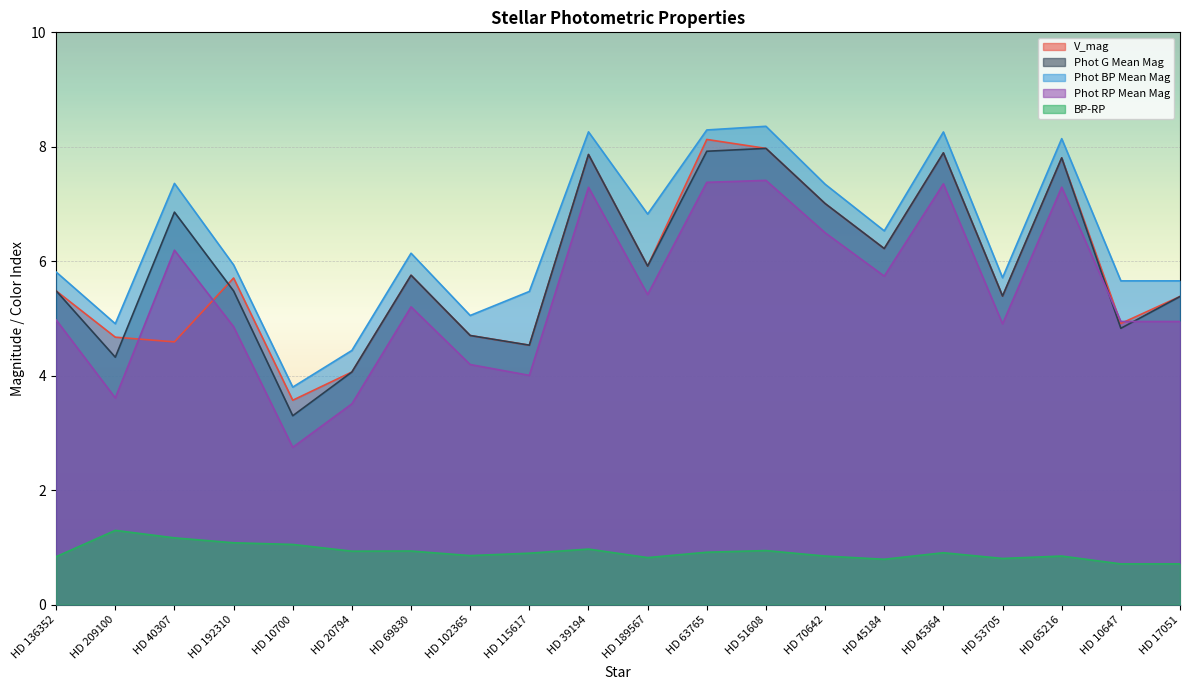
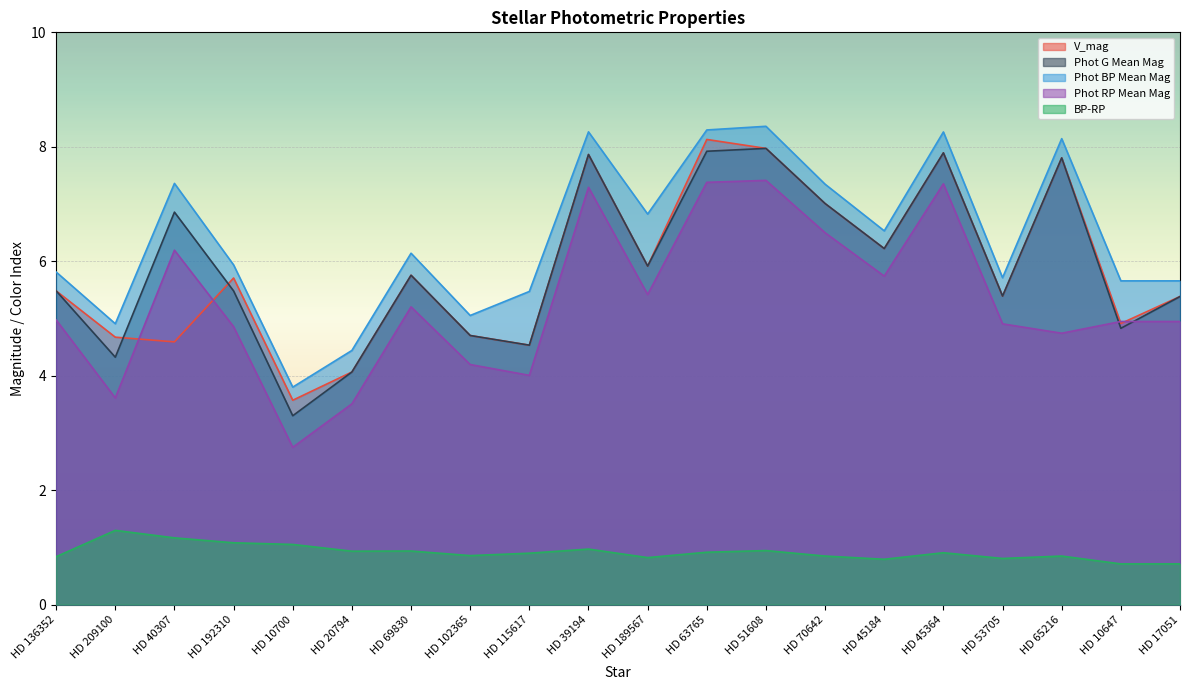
Phot RP Mean Mag, HD 65216: 7.3 -> 4.7
